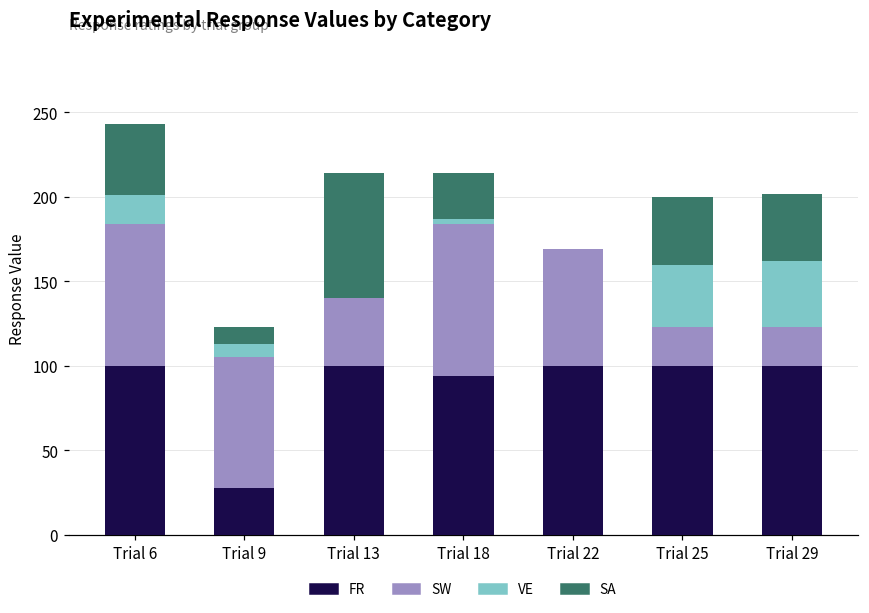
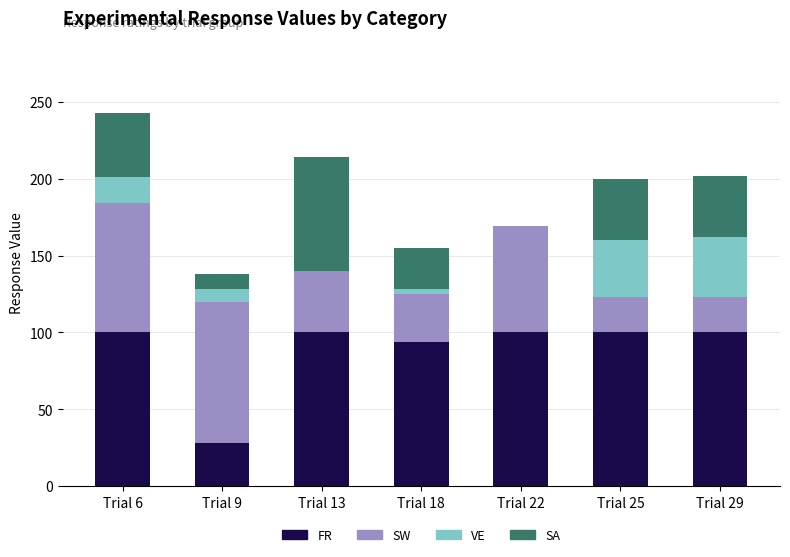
SW, Trial 9: 77 -> 92
SW, Trial 18: 90 -> 31
